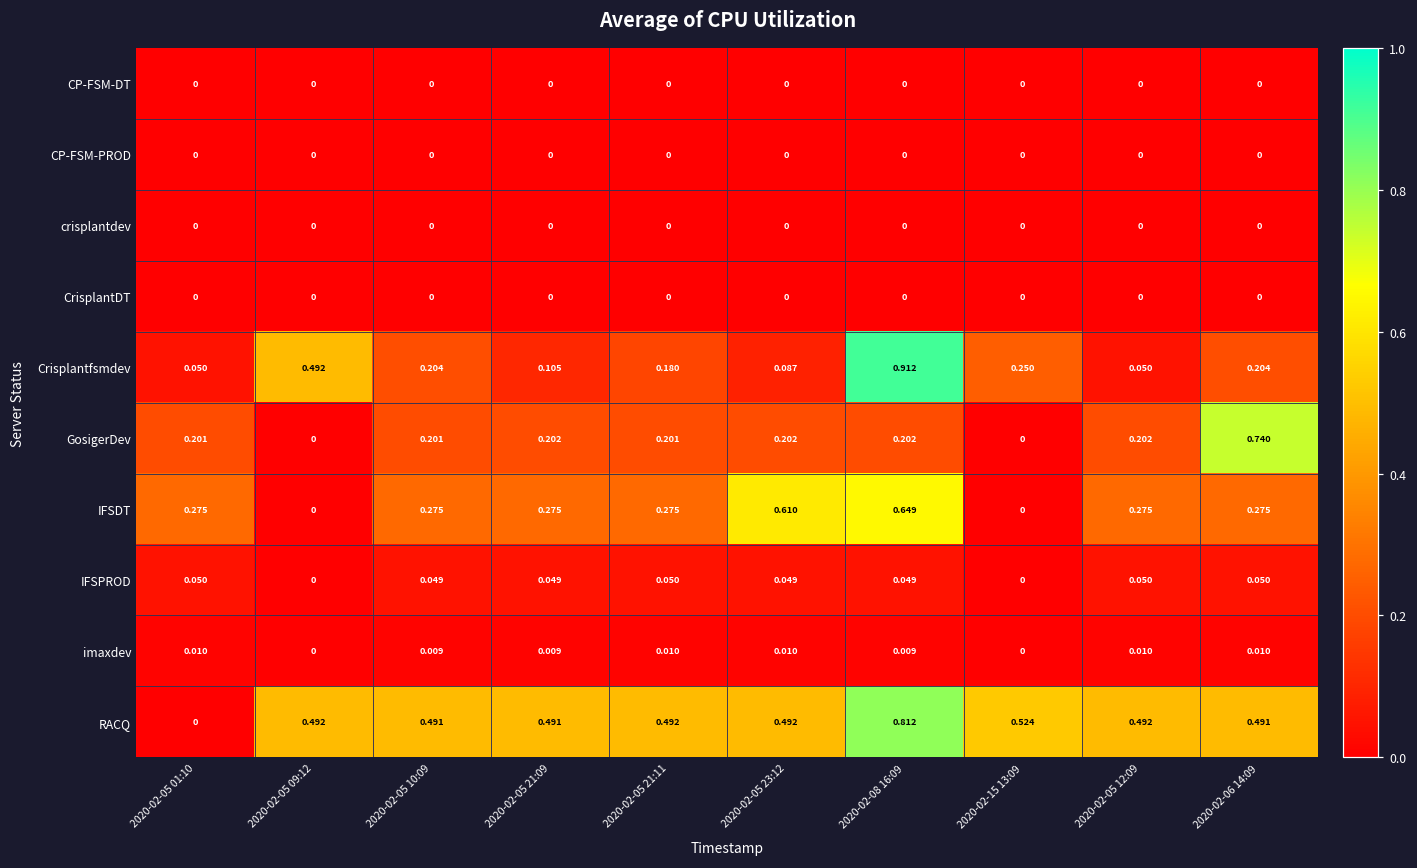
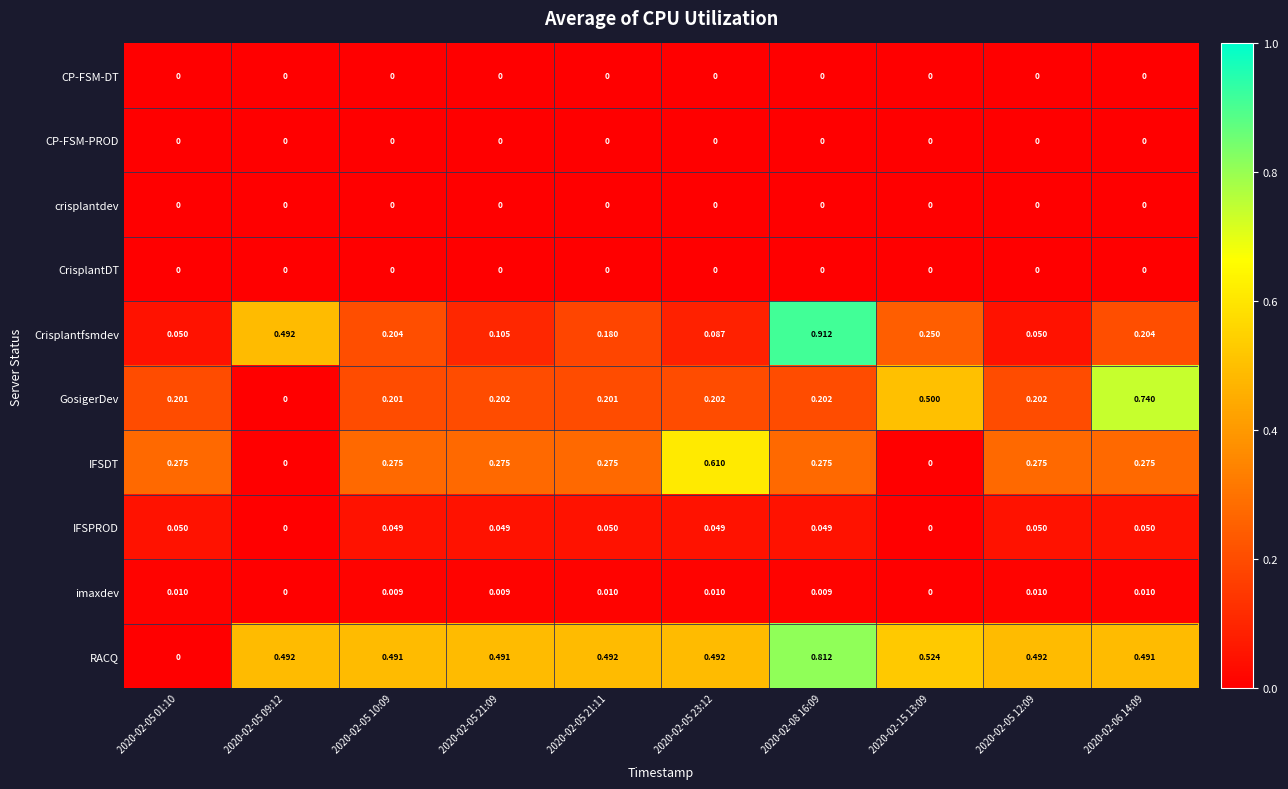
GosigerDev, 2020-02-15 13:09: 0 -> 0.500
IFSDT, 2020-02-08 16:09: 0.649 -> 0.275
